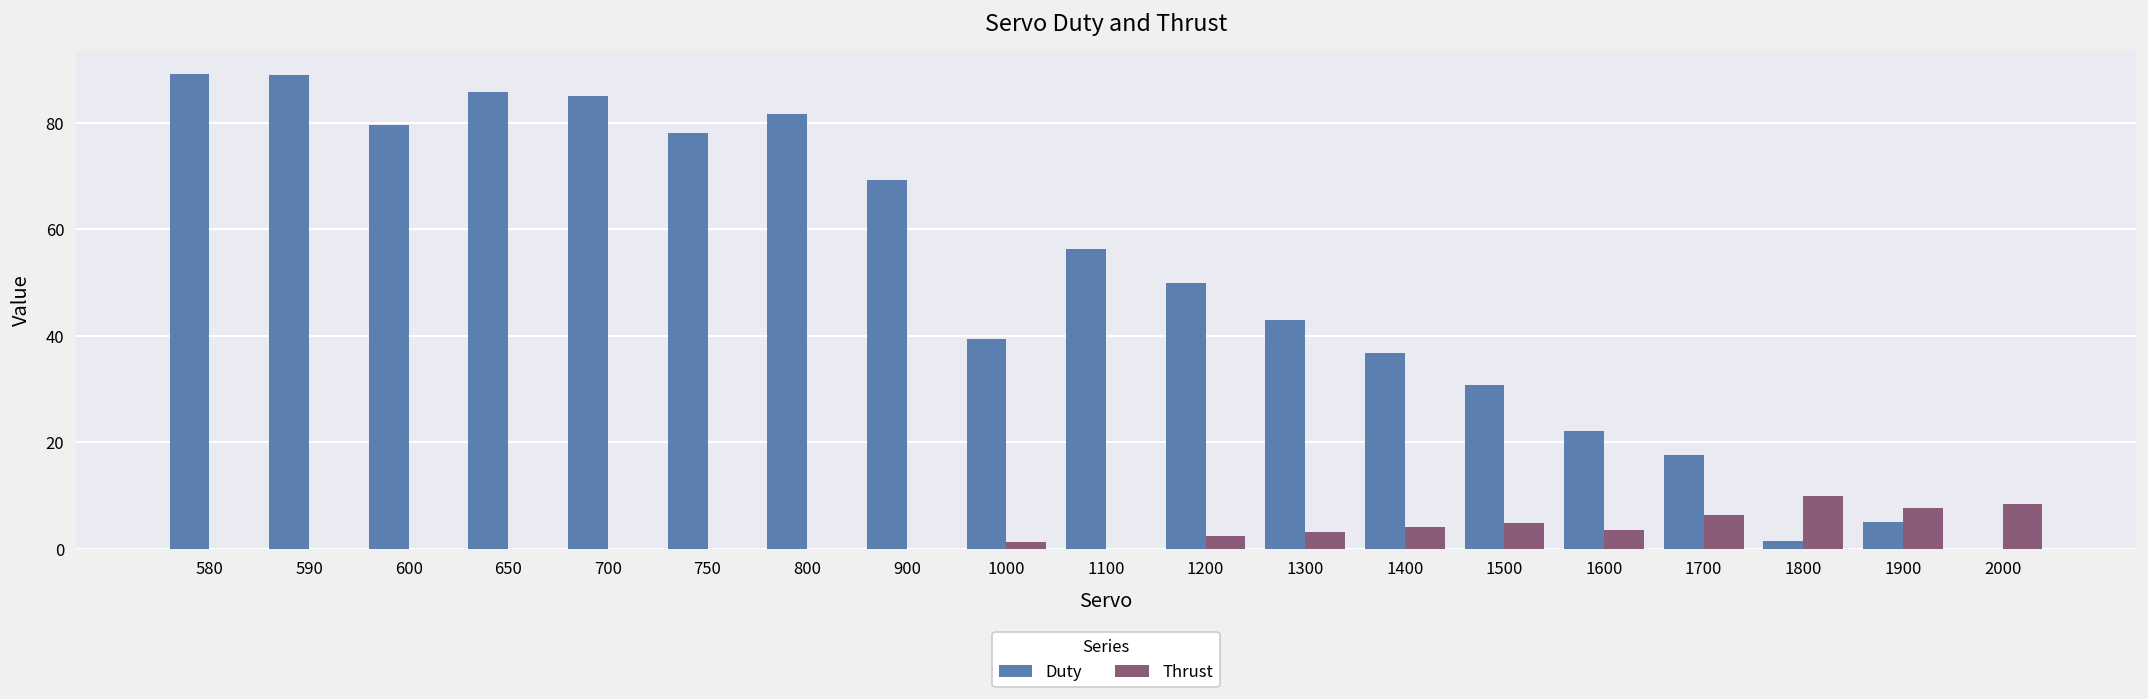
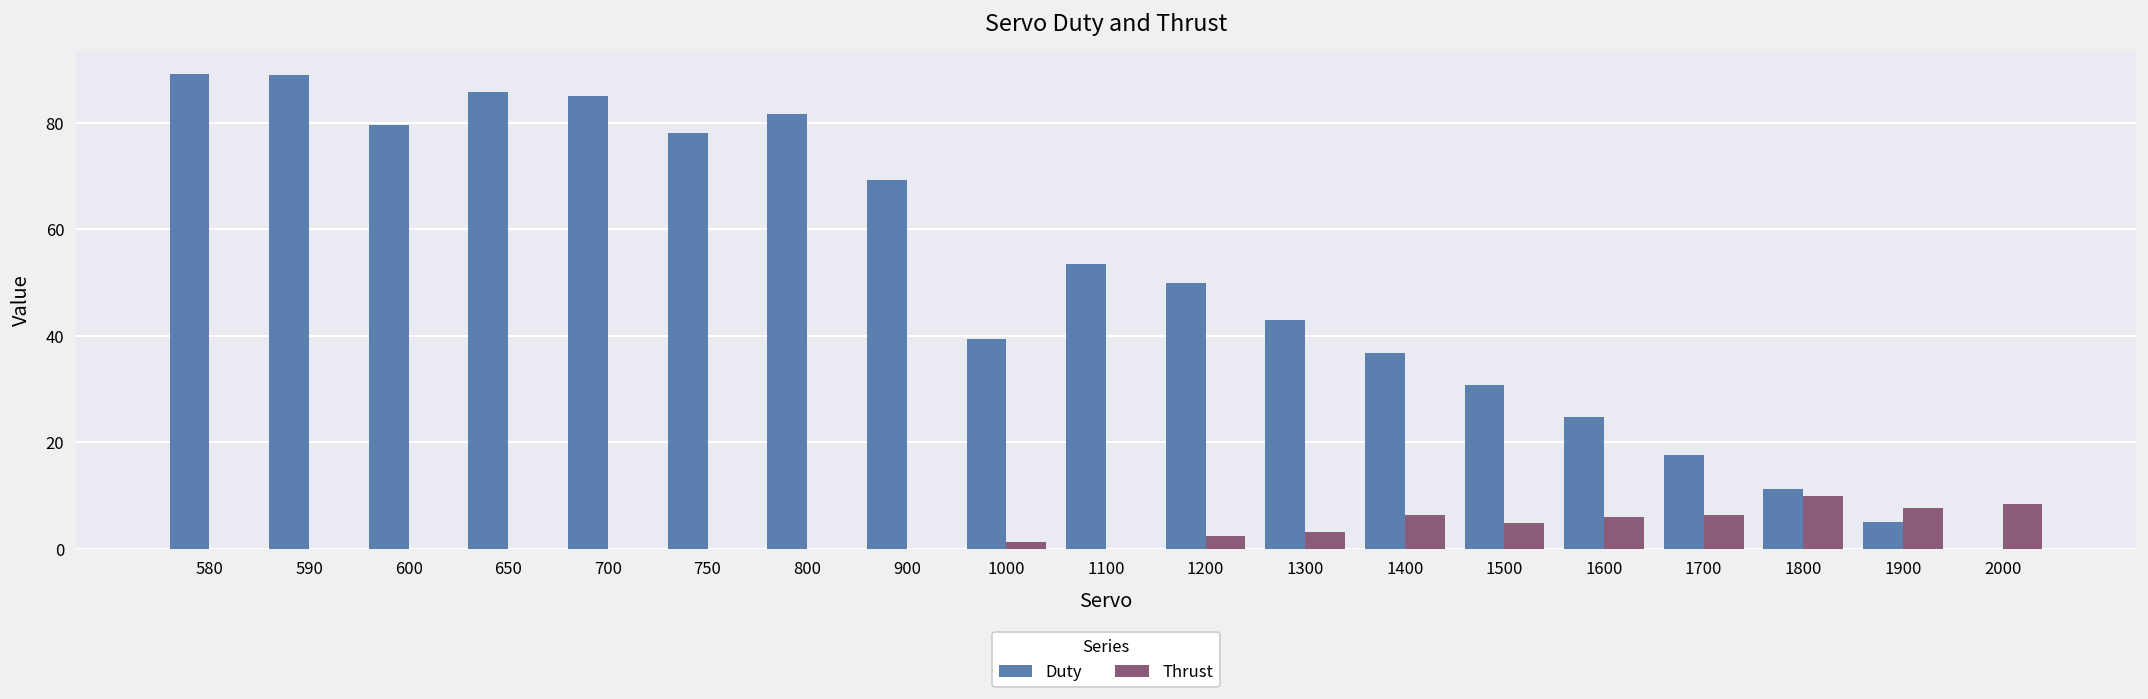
Duty, 1100: 56 -> 53
Thrust, 1400: 4 -> 6
Duty, 1600: 22 -> 25
Thrust, 1600: 4 -> 6
Duty, 1800: 1 -> 11
